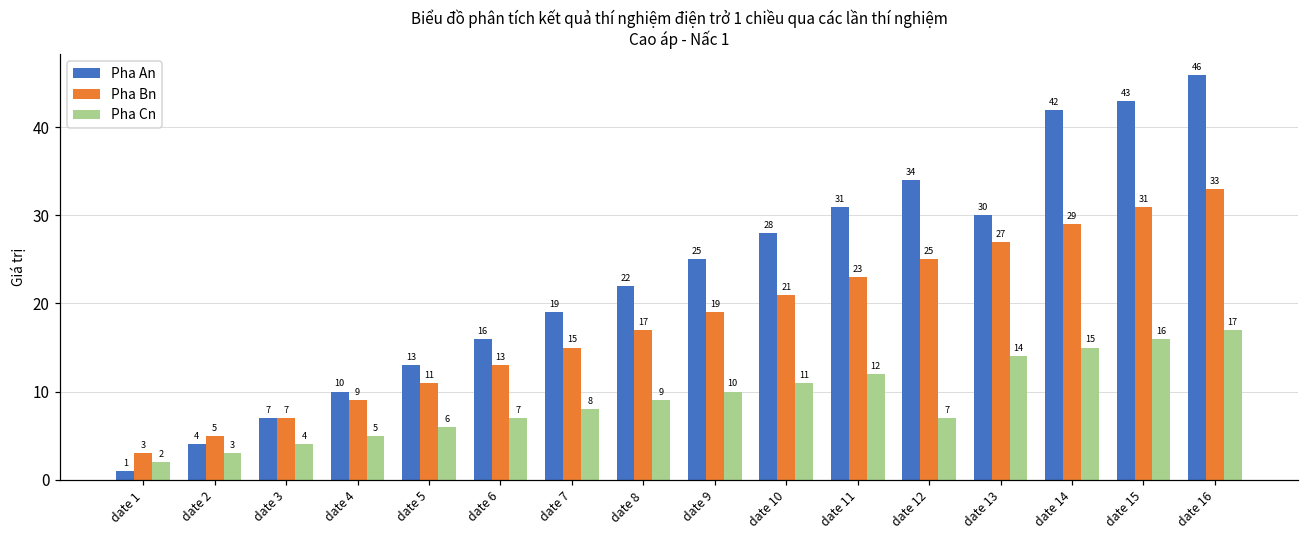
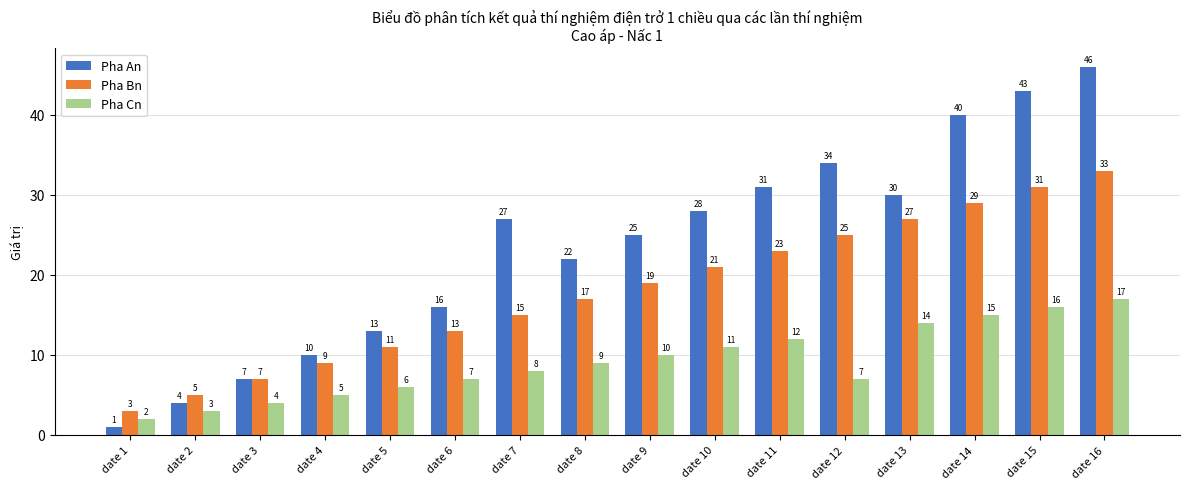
Pha An, date 7: 19 -> 27
Pha An, date 14: 42 -> 40
